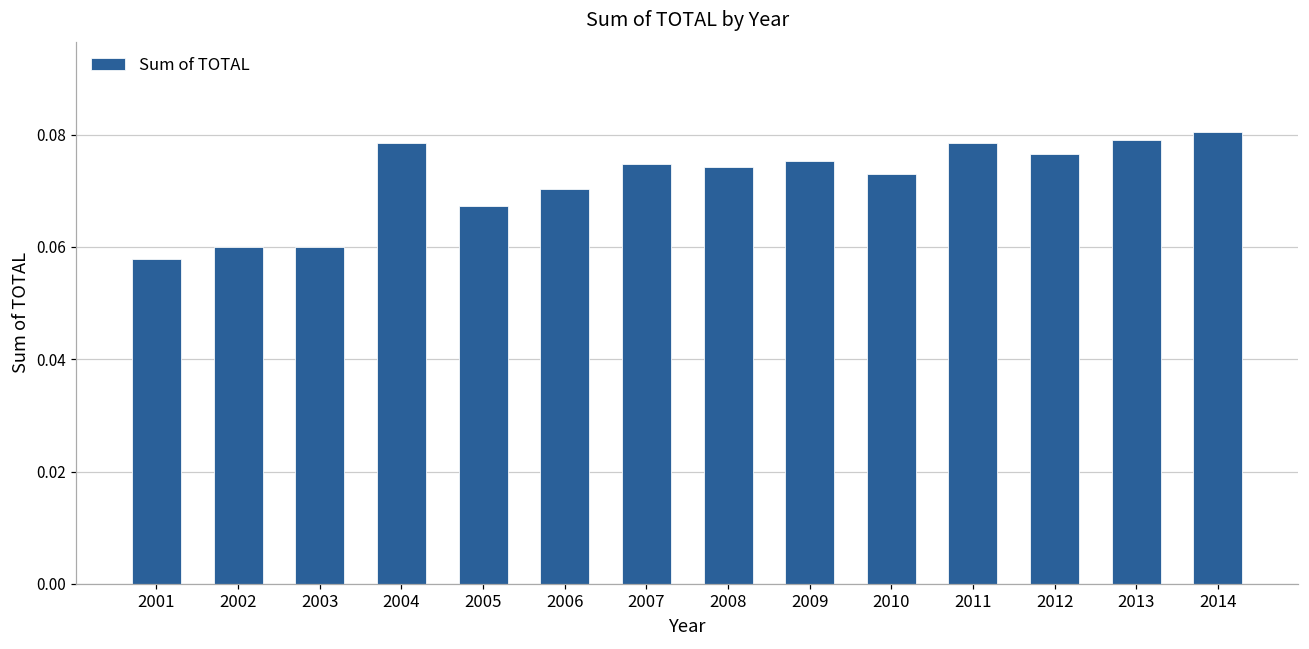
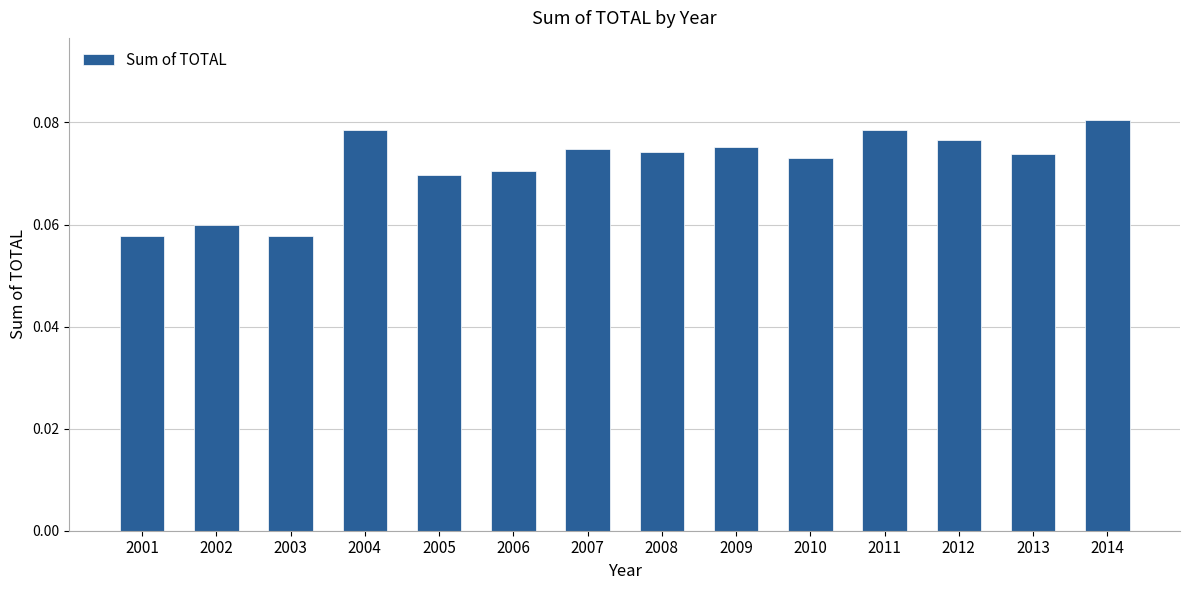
2003: 0.060 -> 0.058
2005: 0.067 -> 0.070
2013: 0.079 -> 0.074
